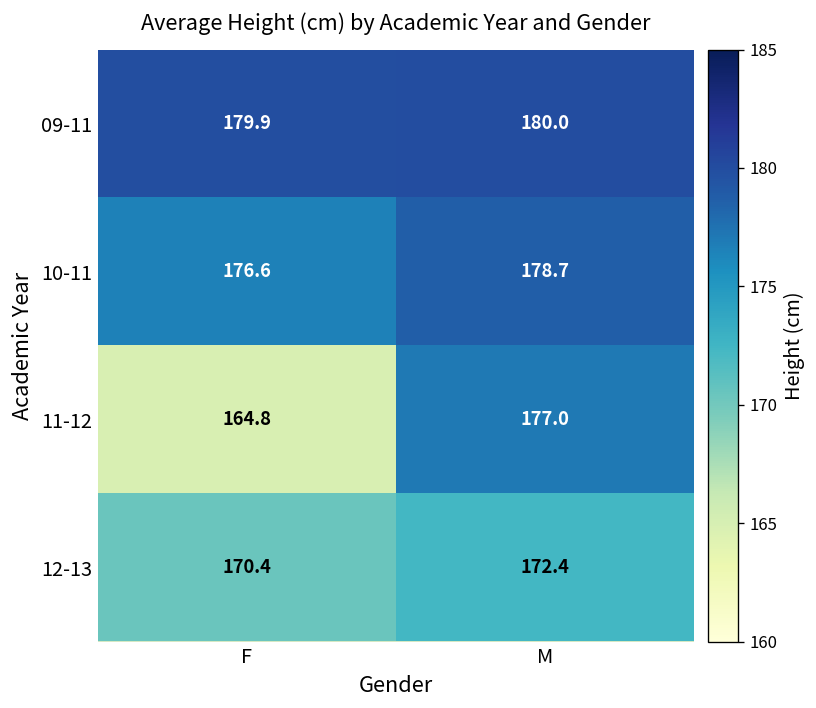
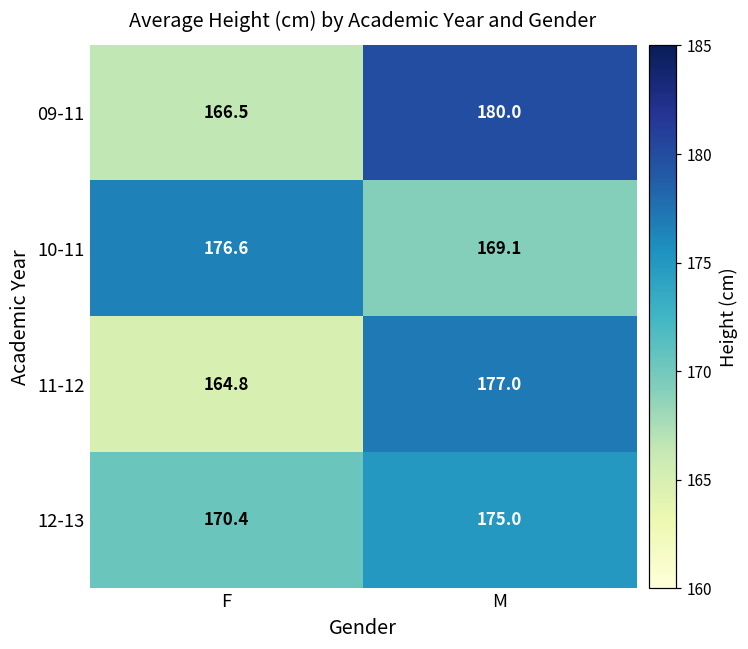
09-11, F: 179.9 -> 166.5
10-11, M: 178.7 -> 169.1
12-13, M: 172.4 -> 175.0
